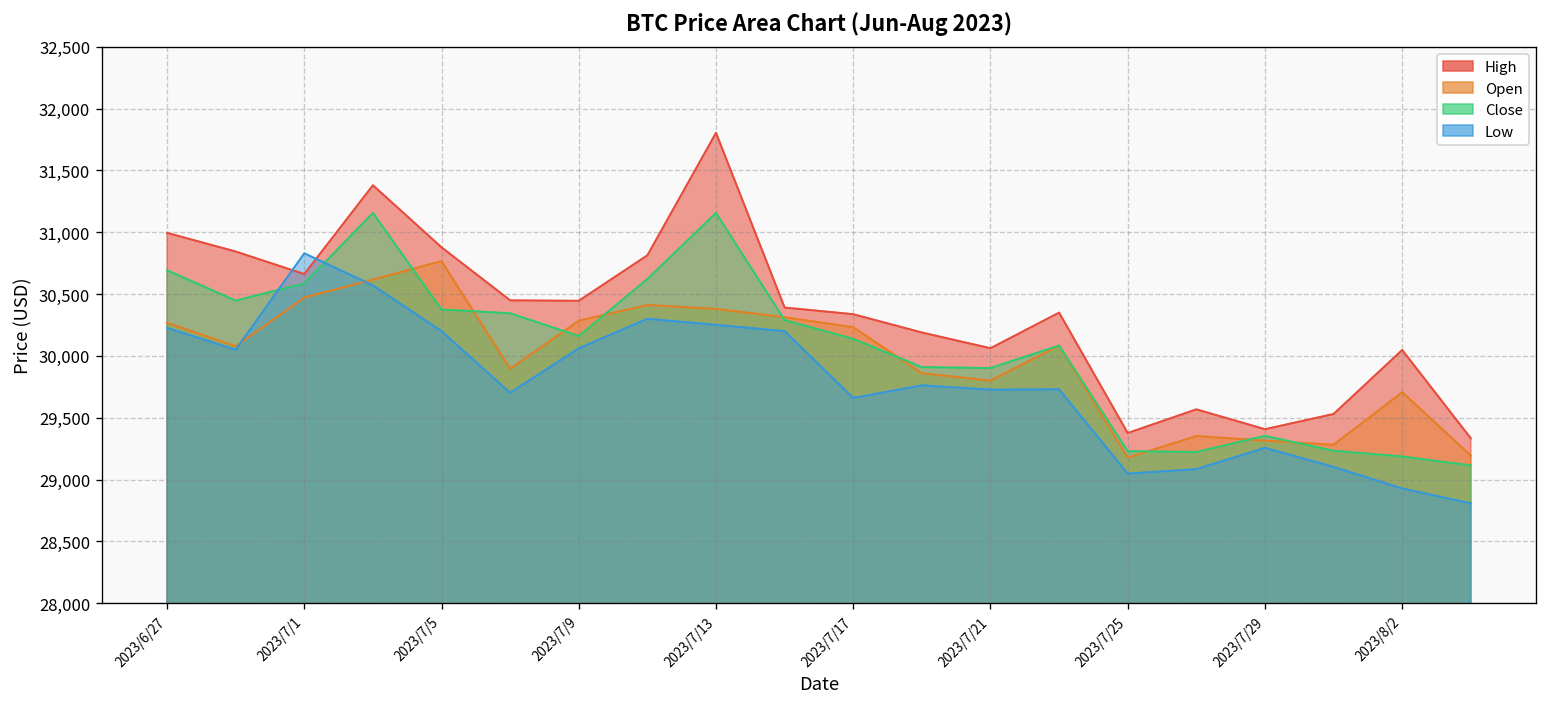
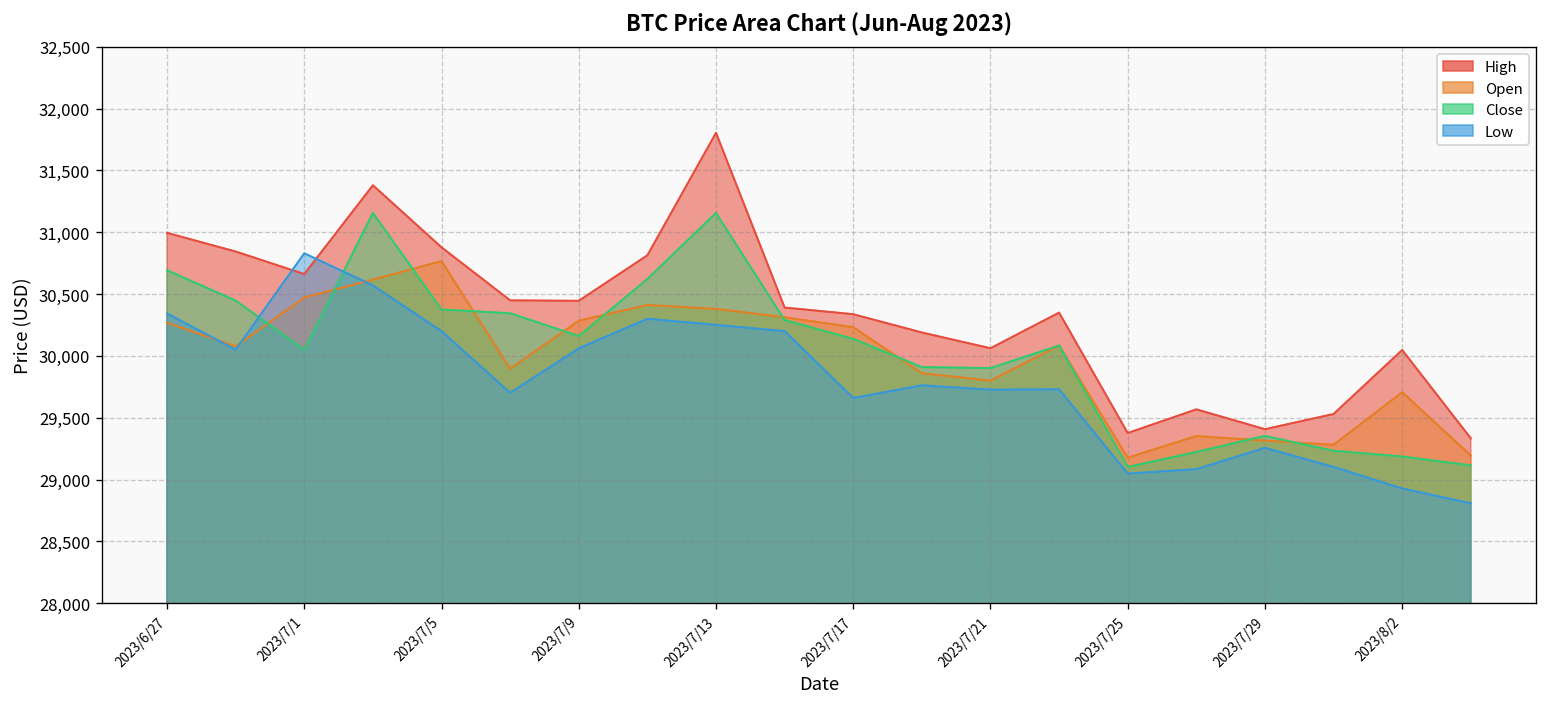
Low, 2023/6/27: 30,230 -> 30,340
Close, 2023/7/1: 30,590 -> 30,050
Close, 2023/7/25: 29,230 -> 29,100
